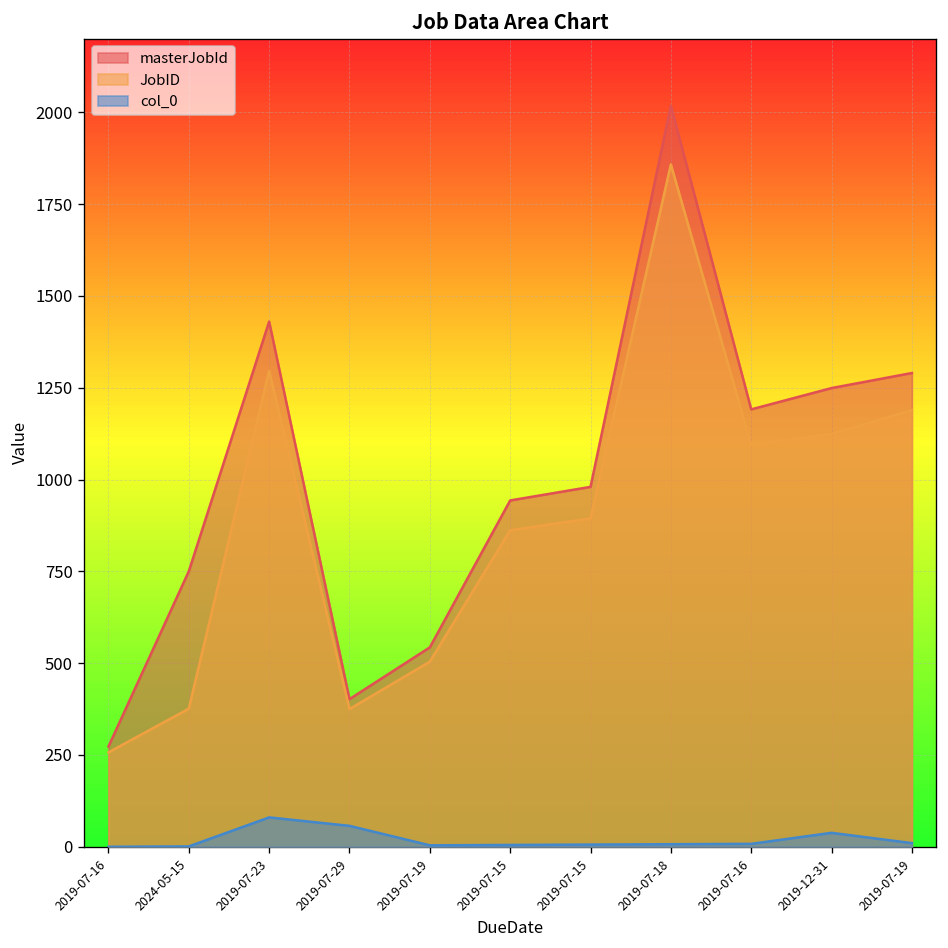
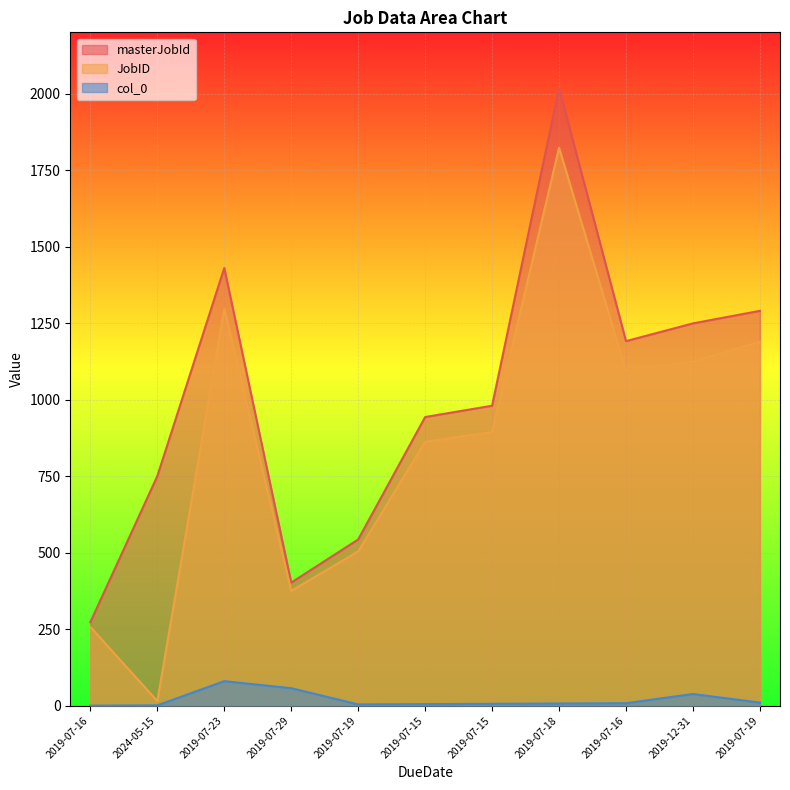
JobID, 2024-05-15: 380 -> 20
JobID, 2019-07-18: 1860 -> 1820
